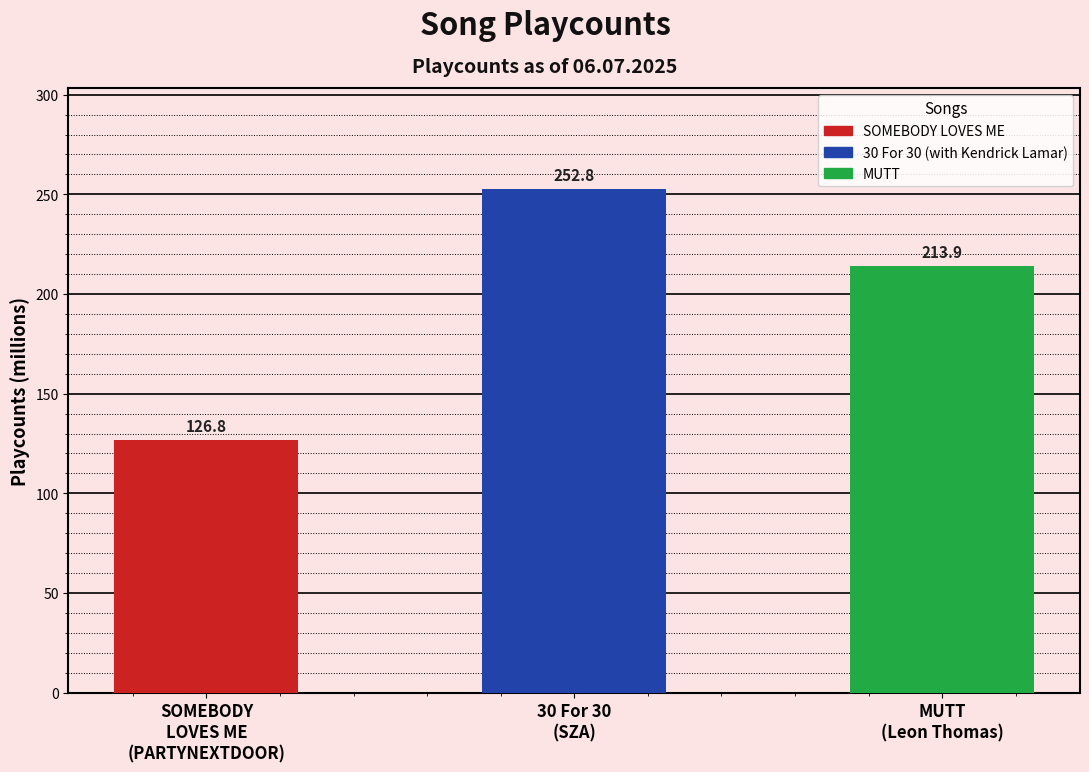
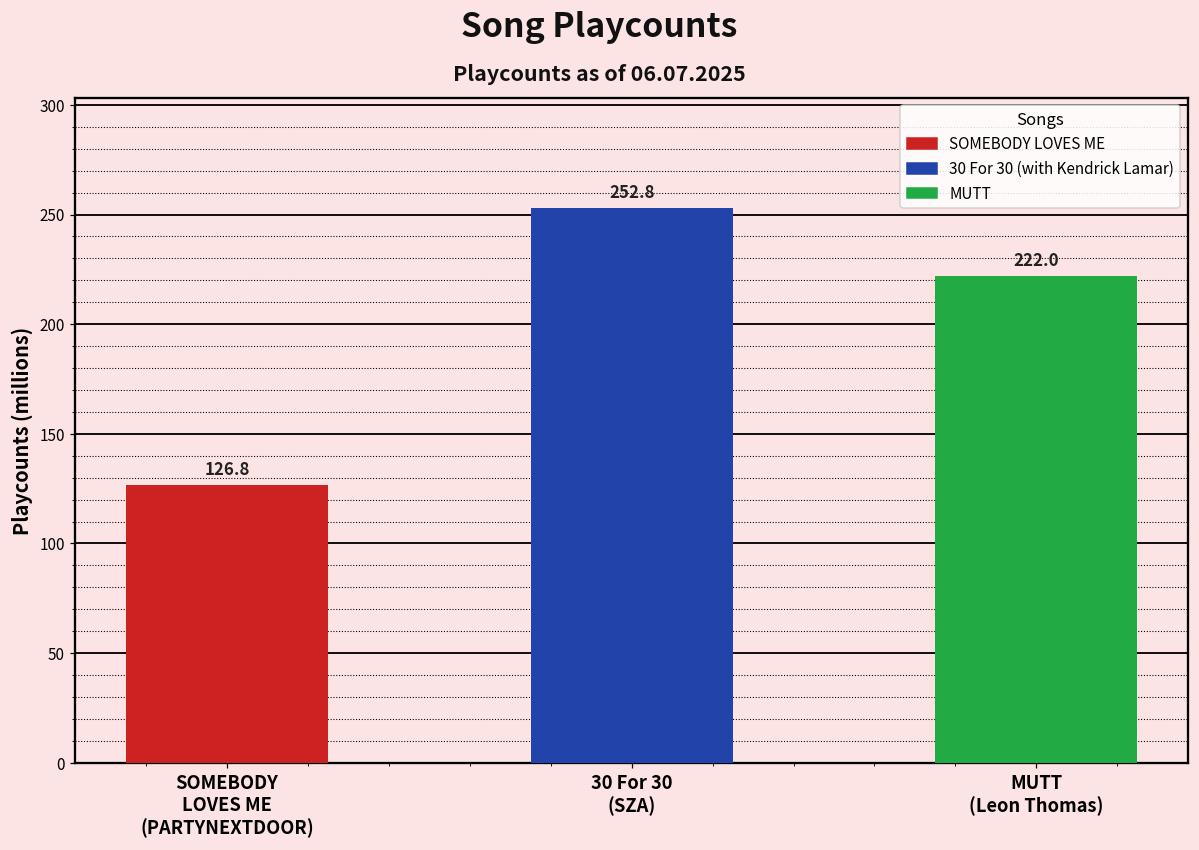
MUTT (Leon Thomas): 213.9 -> 222.0
